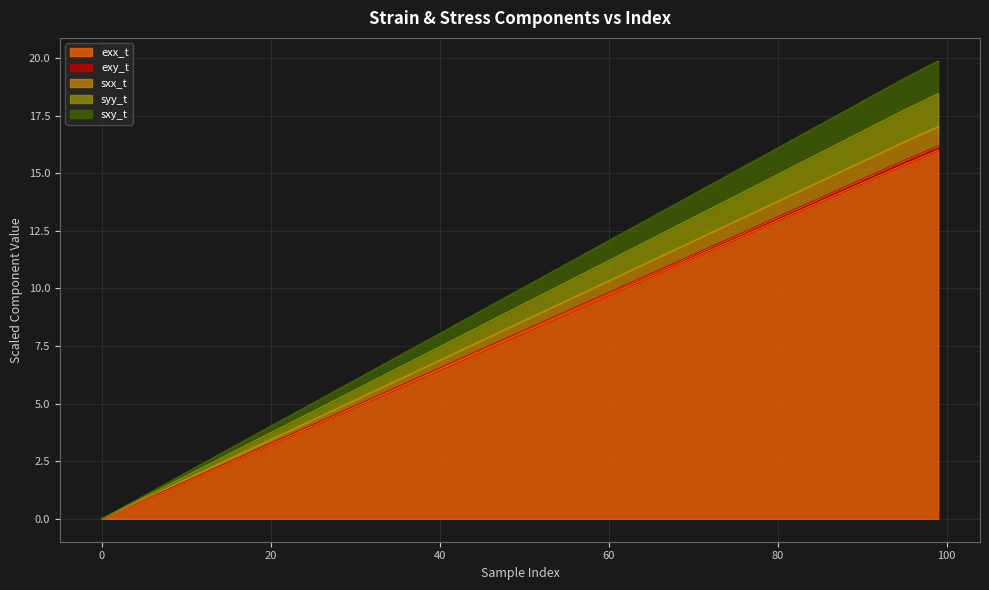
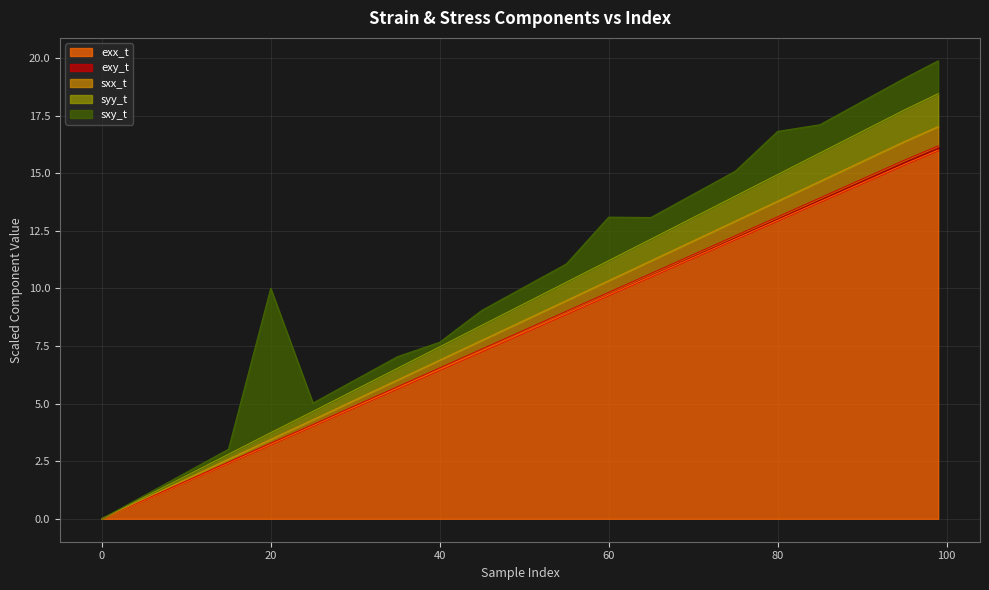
sxy_t, 20: 0.3 -> 6.3
sxy_t, 40: 0.6 -> 0.2
sxy_t, 60: 0.9 -> 1.9
sxy_t, 80: 1.2 -> 1.9
